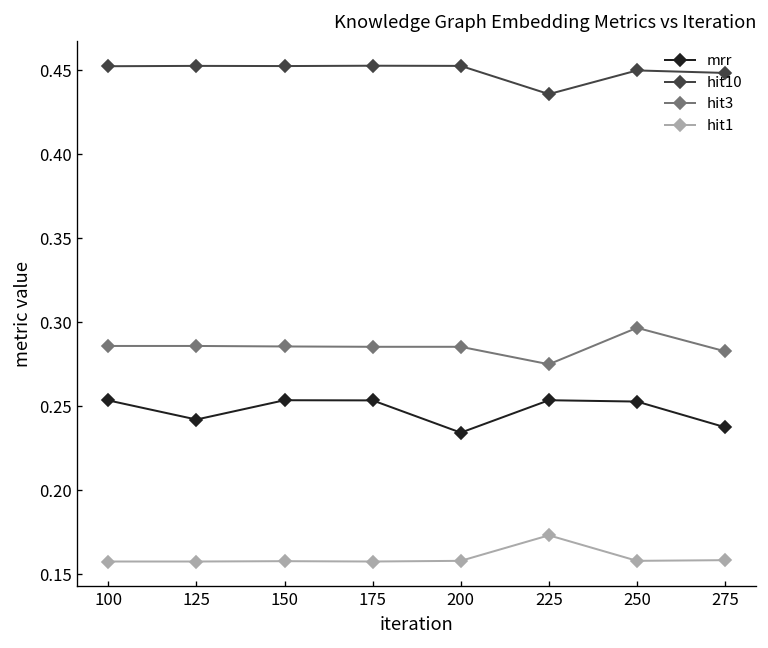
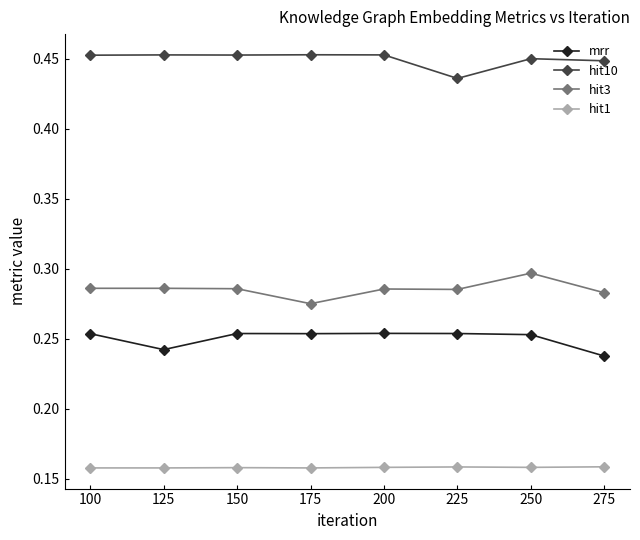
hit3, 175: 0.286 -> 0.275
mrr, 200: 0.234 -> 0.254
hit3, 225: 0.275 -> 0.285
hit1, 225: 0.173 -> 0.158
